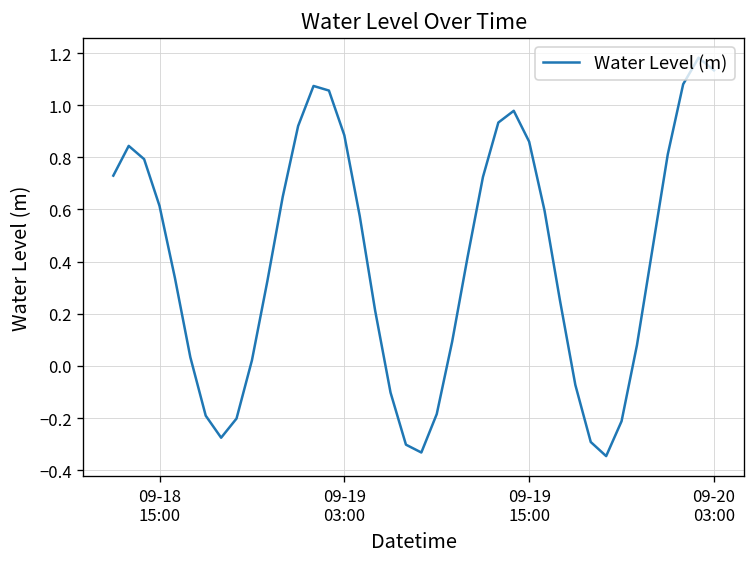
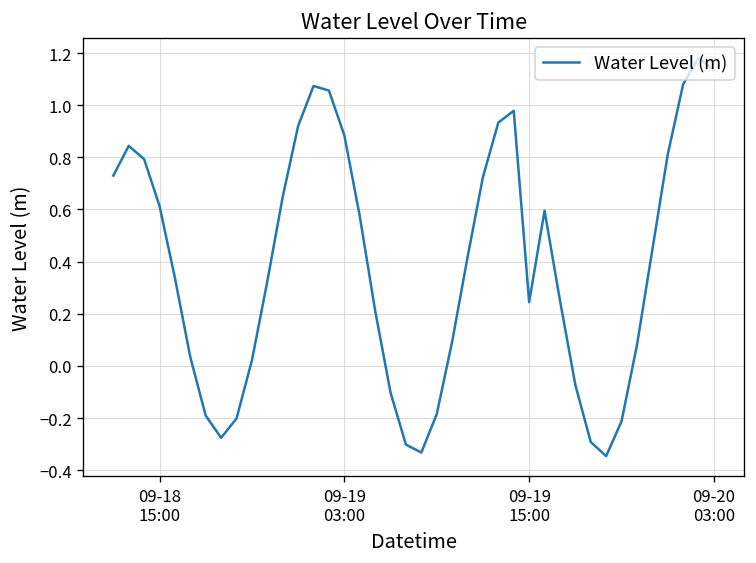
09-19 15:00: 0.86 -> 0.24
